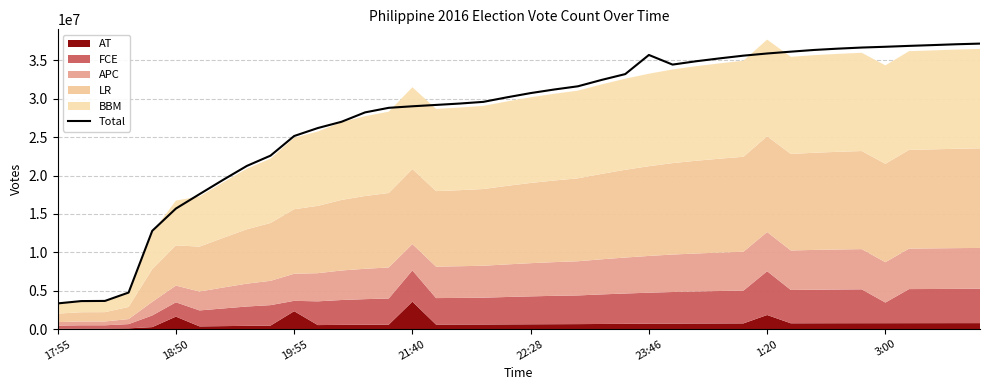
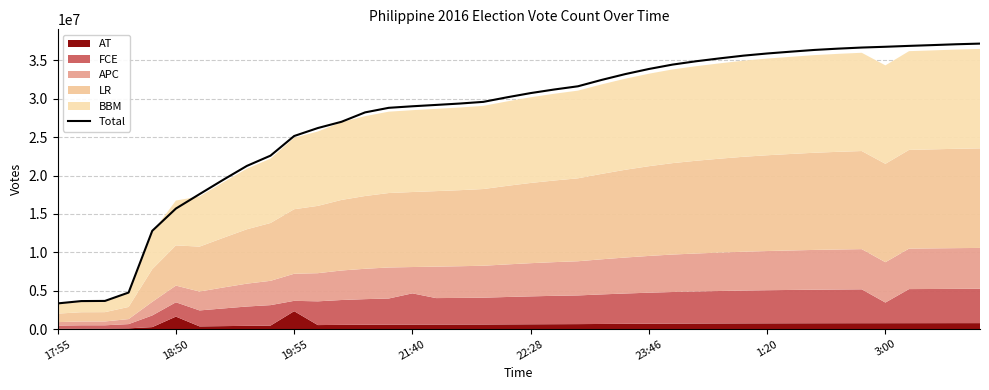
AT, 21:40: 4000000 -> 1000000
Total, 23:46: 36000000 -> 34000000
AT, 1:20: 2000000 -> 1000000
FCE, 1:20: 6000000 -> 4000000
